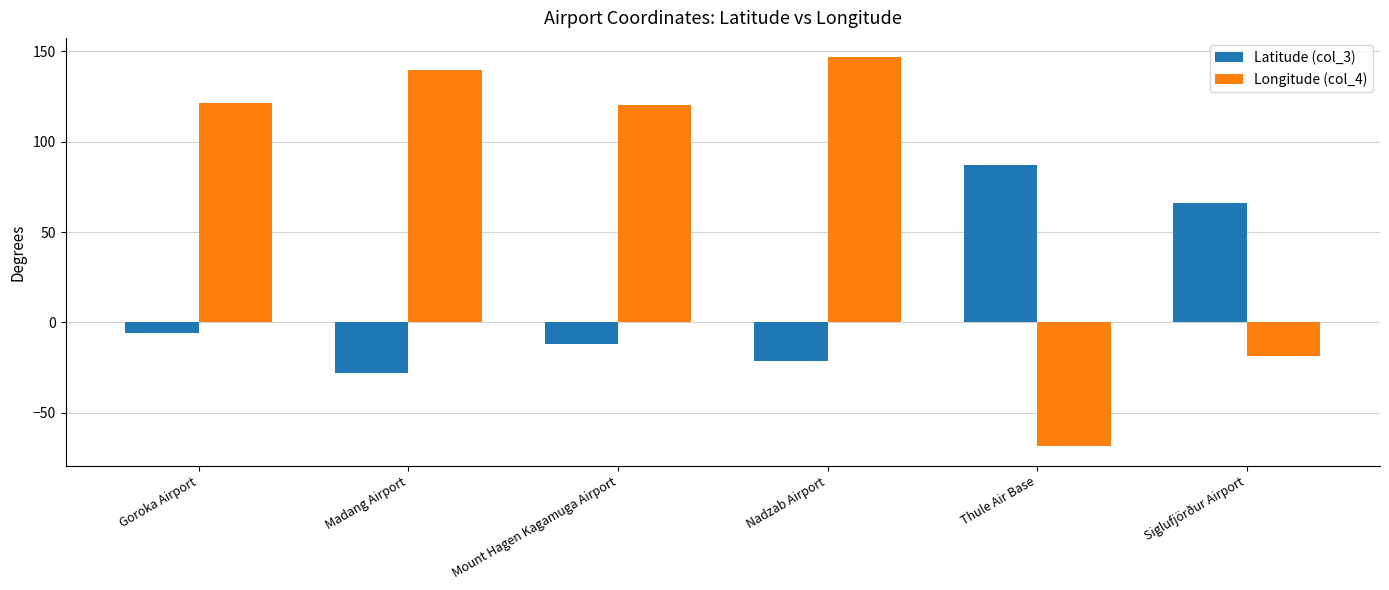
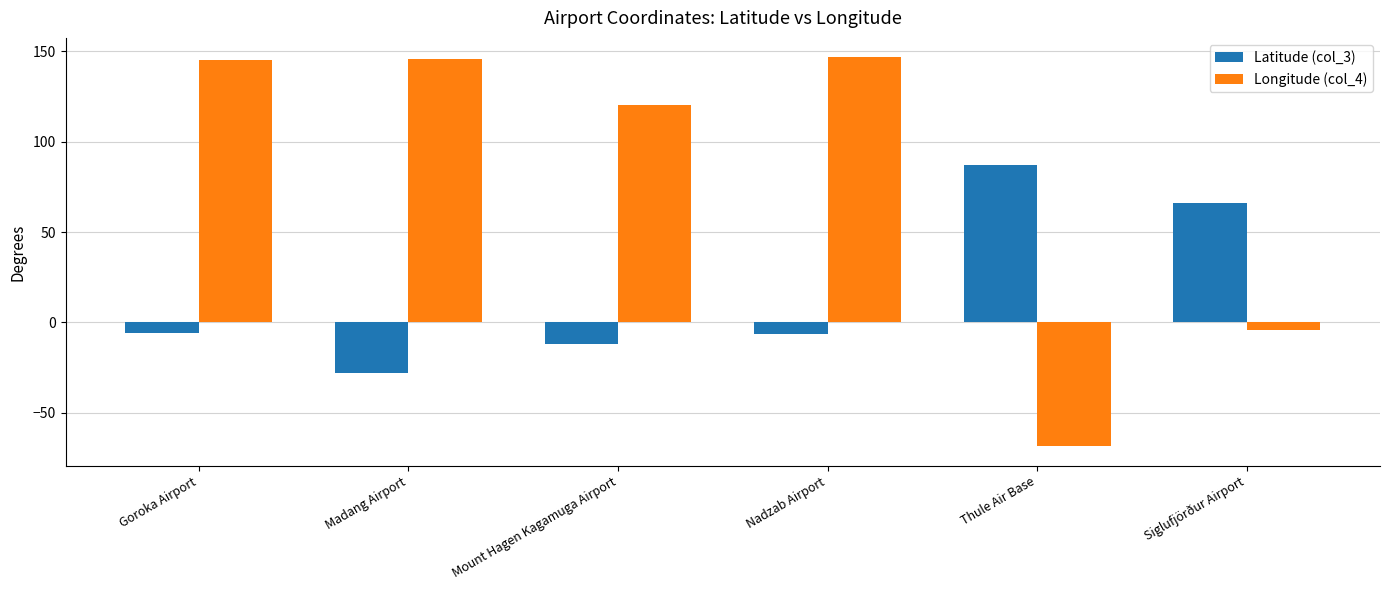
Longitude (col_4), Goroka Airport: 121 -> 145
Longitude (col_4), Madang Airport: 140 -> 146
Latitude (col_3), Nadzab Airport: -22 -> -7
Longitude (col_4), Siglufjörður Airport: -19 -> -4
